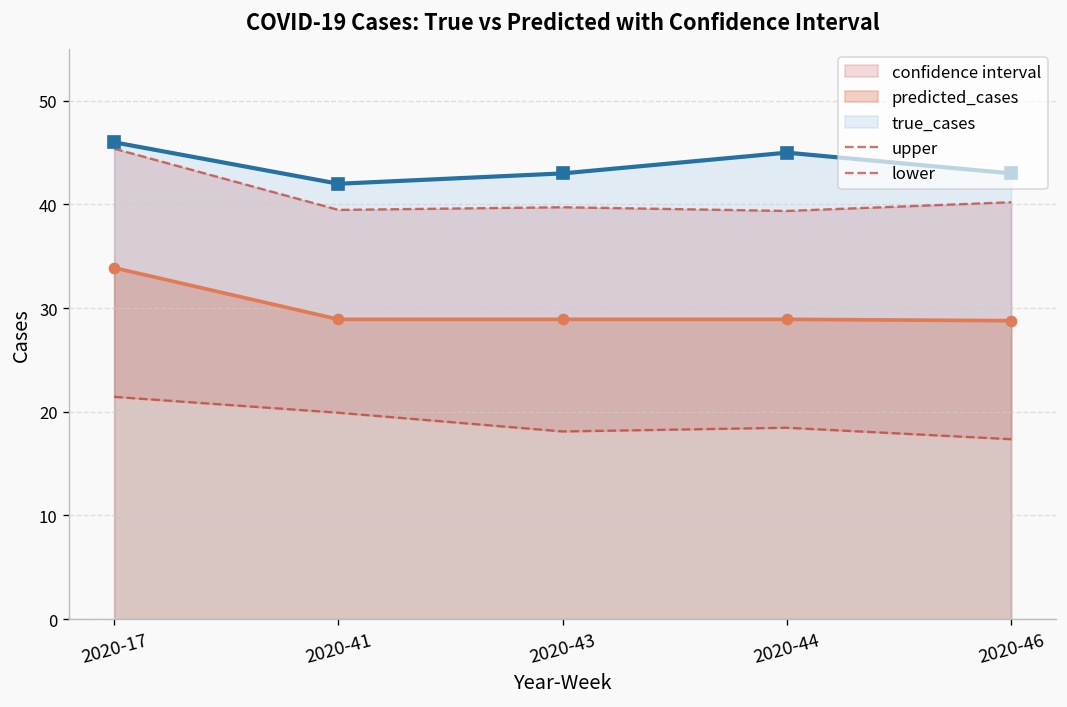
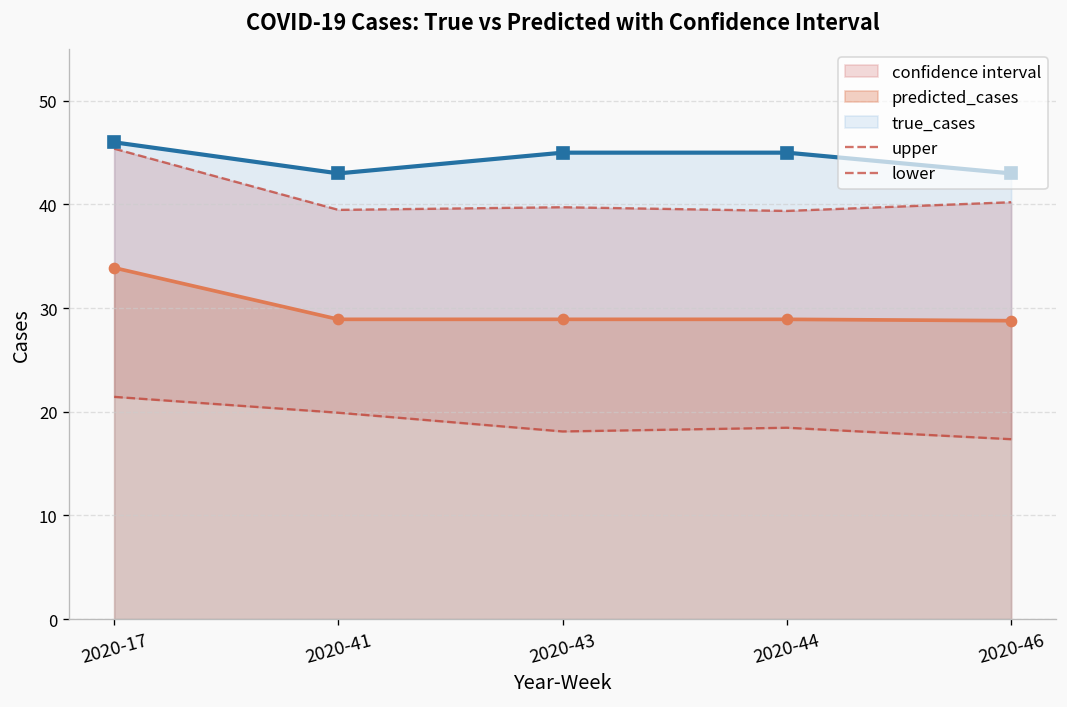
true_cases, 2020-41: 42 -> 43
true_cases, 2020-43: 43 -> 45
